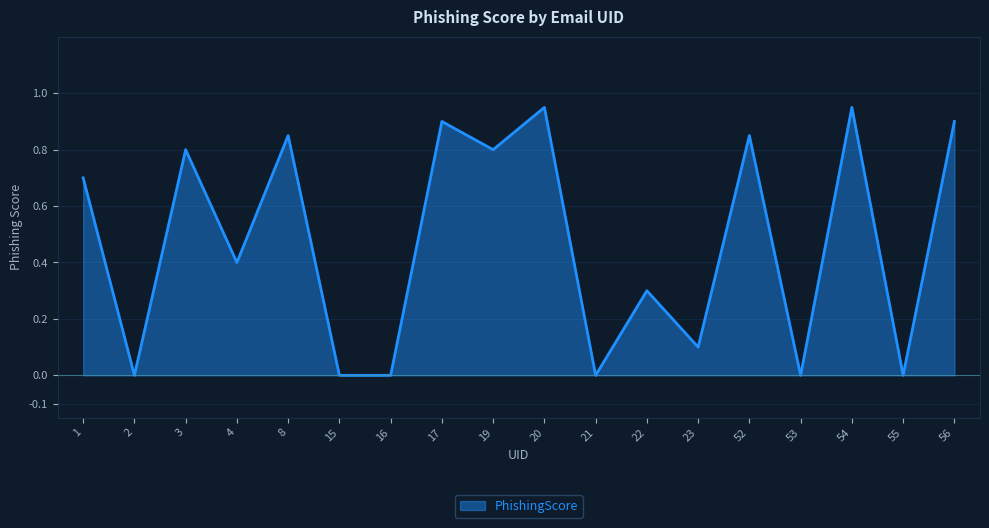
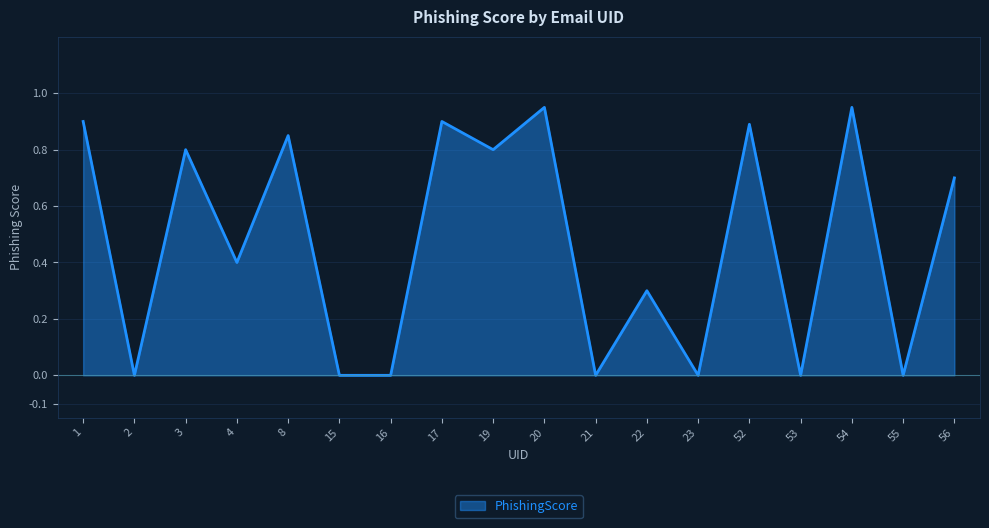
1: 0.7 -> 0.9
23: 0.1 -> 0.0
52: 0.85 -> 0.89
56: 0.9 -> 0.7
